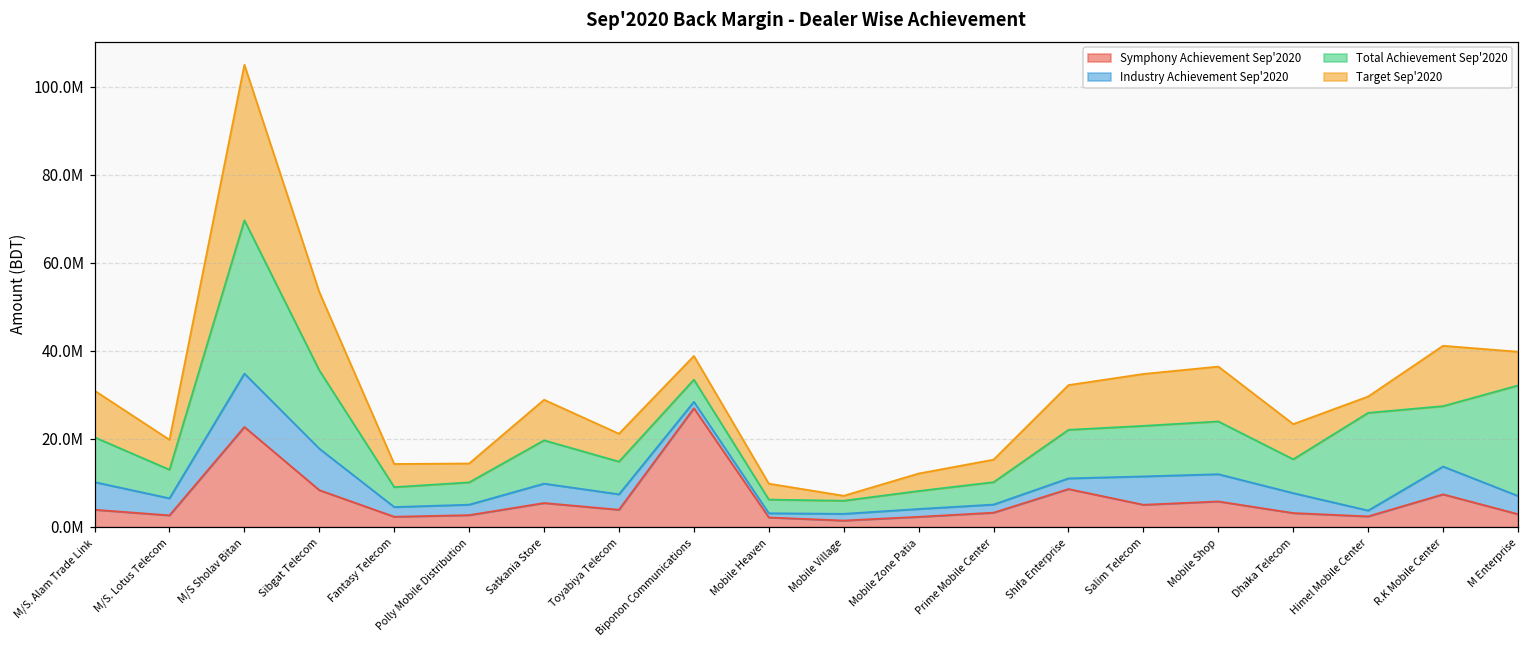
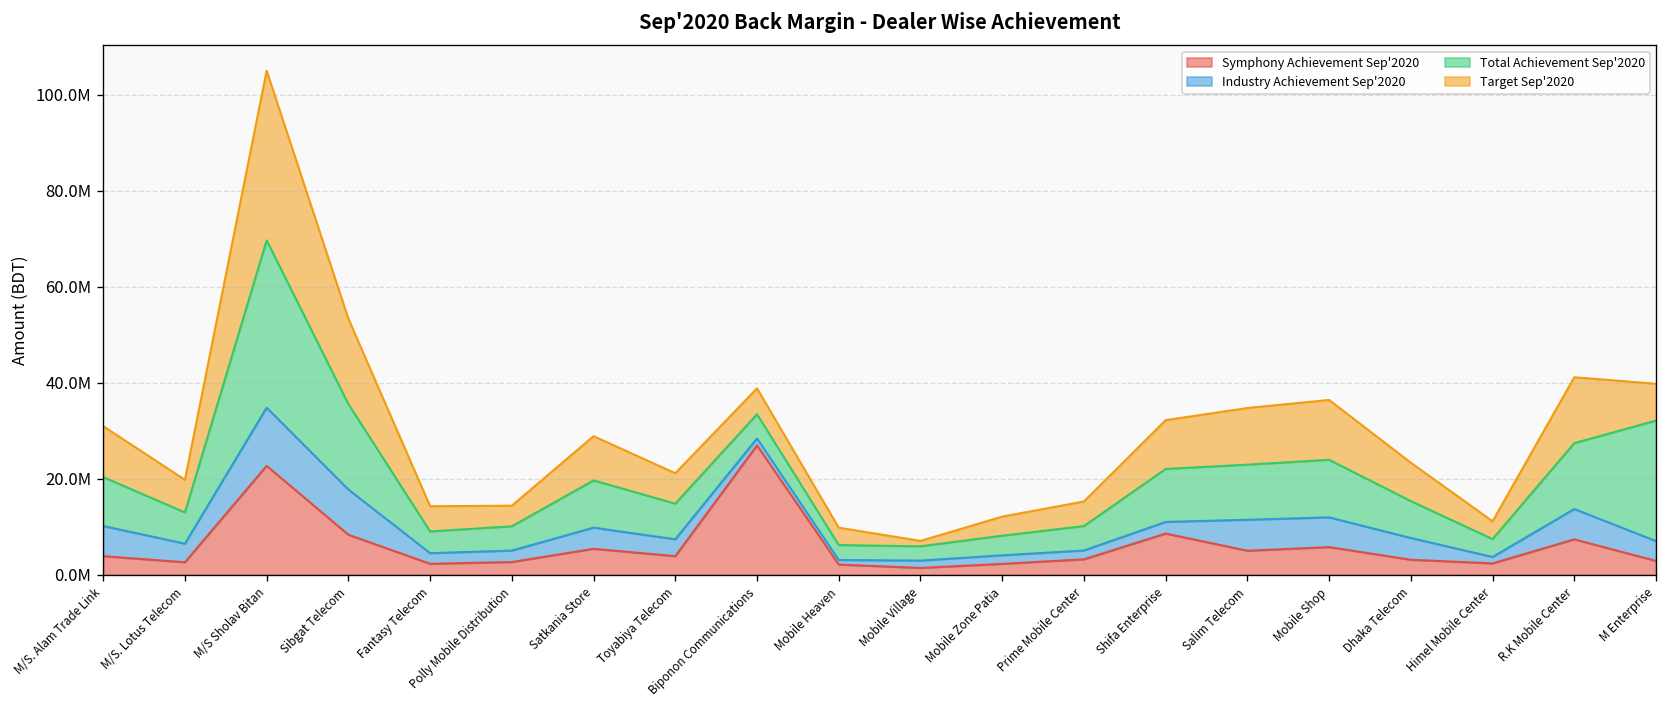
Total Achievement Sep'2020, Himel Mobile Center: 22000000 -> 4000000
